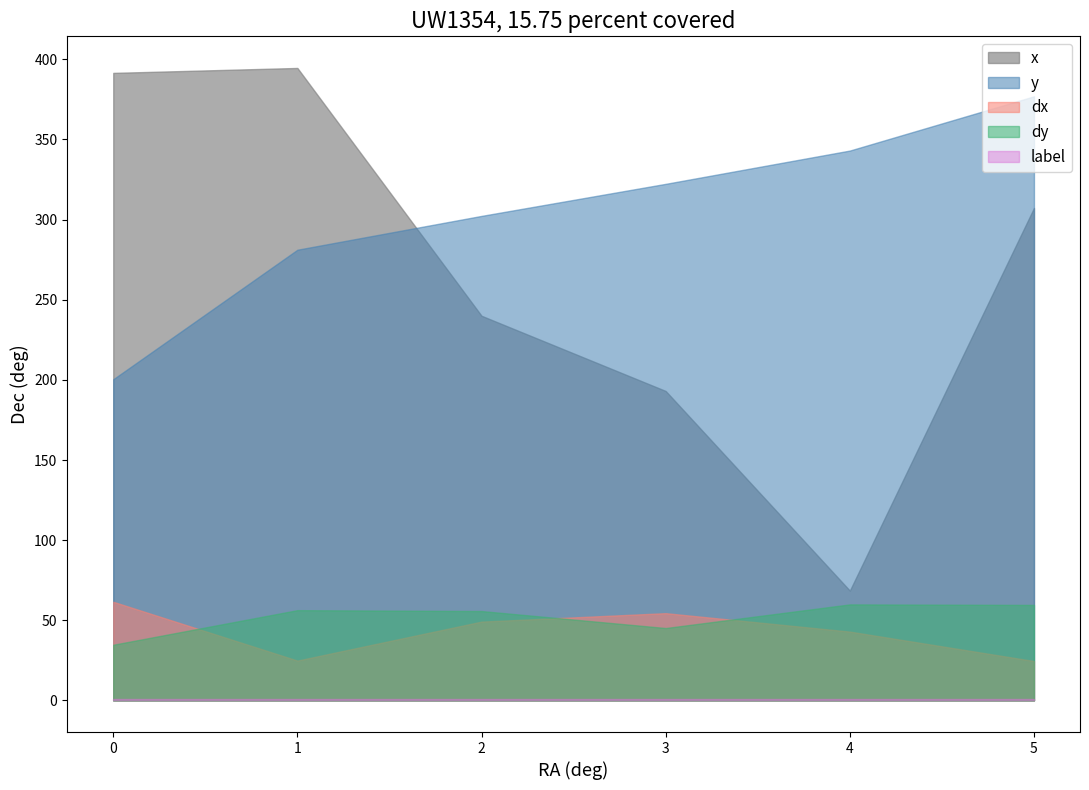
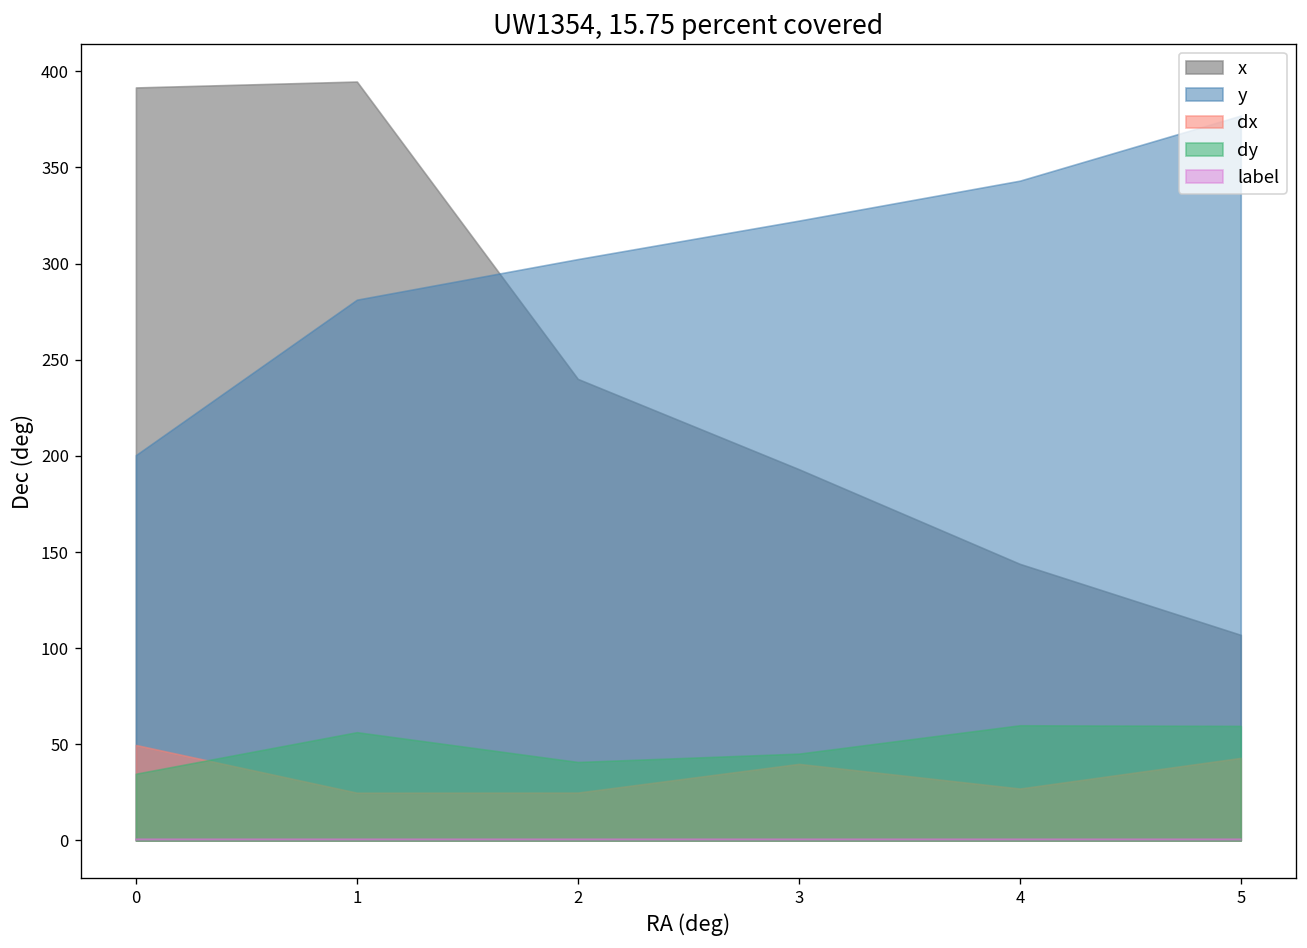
dx, 0: 62 -> 50
dx, 2: 49 -> 25
dy, 2: 56 -> 41
dx, 3: 54 -> 40
x, 4: 69 -> 144
dx, 4: 43 -> 27
x, 5: 307 -> 107
dx, 5: 25 -> 43
